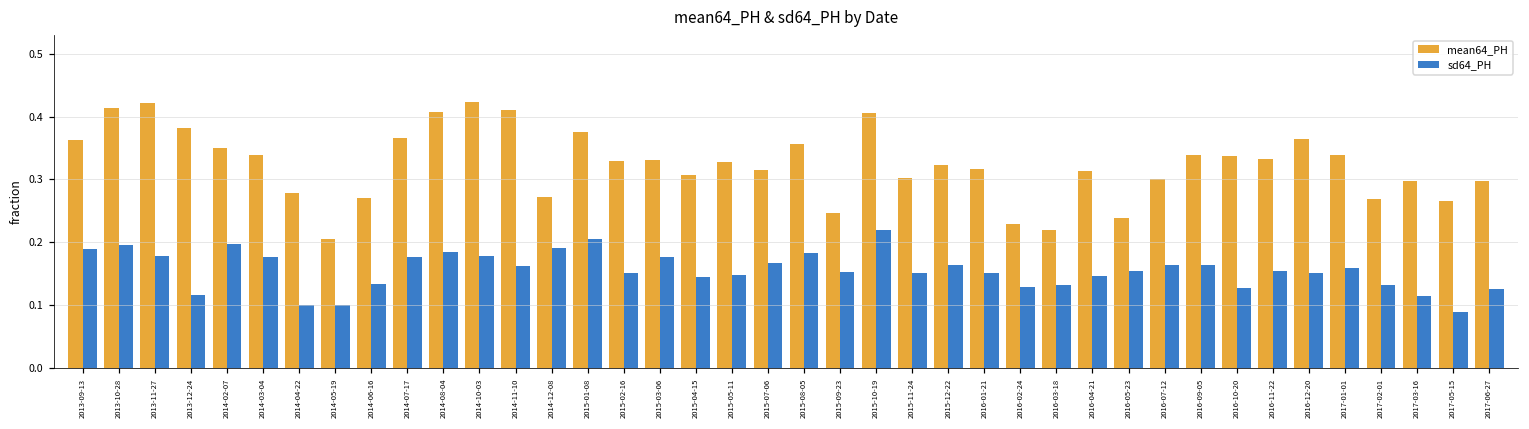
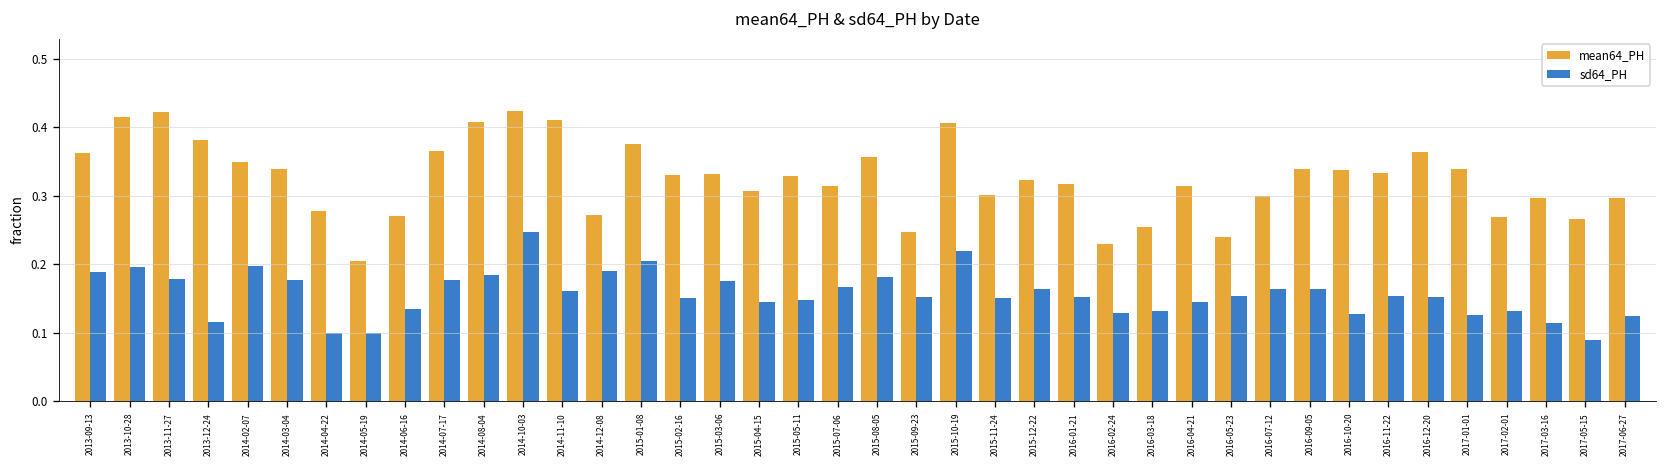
sd64_PH, 2014-10-03: 0.18 -> 0.25
mean64_PH, 2016-03-18: 0.22 -> 0.25
sd64_PH, 2017-01-01: 0.16 -> 0.13
